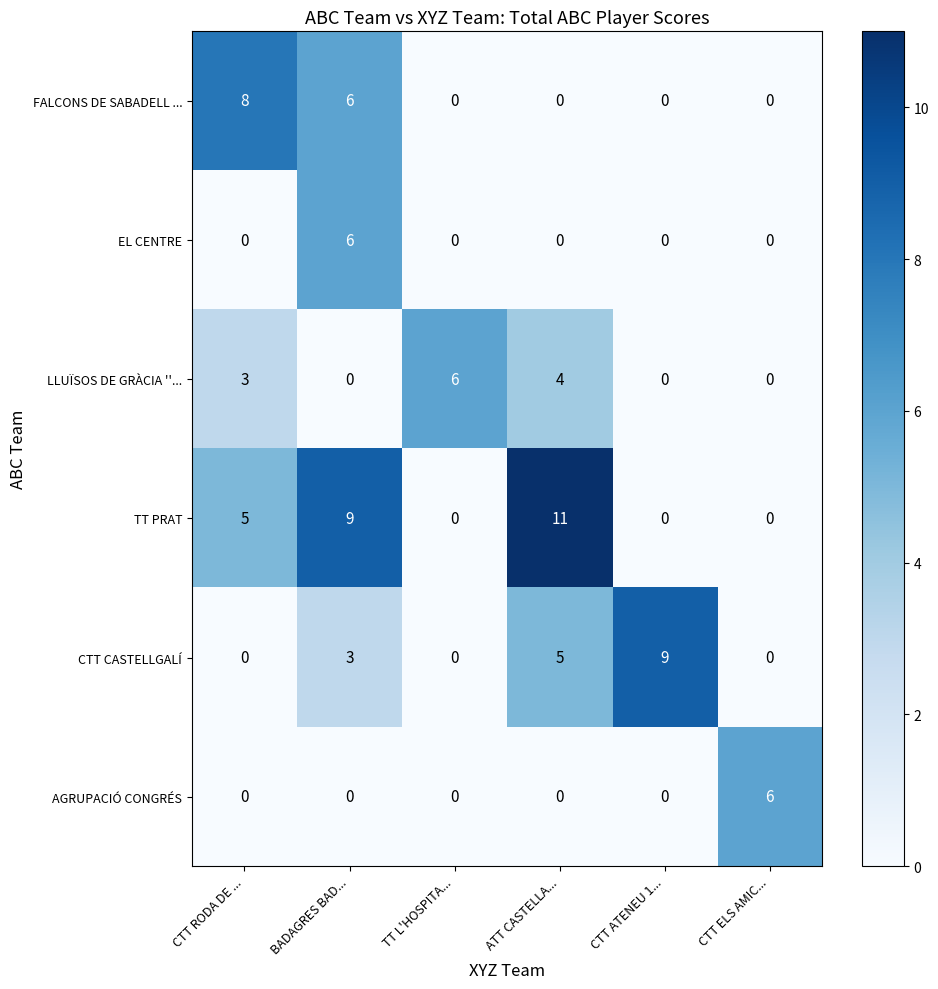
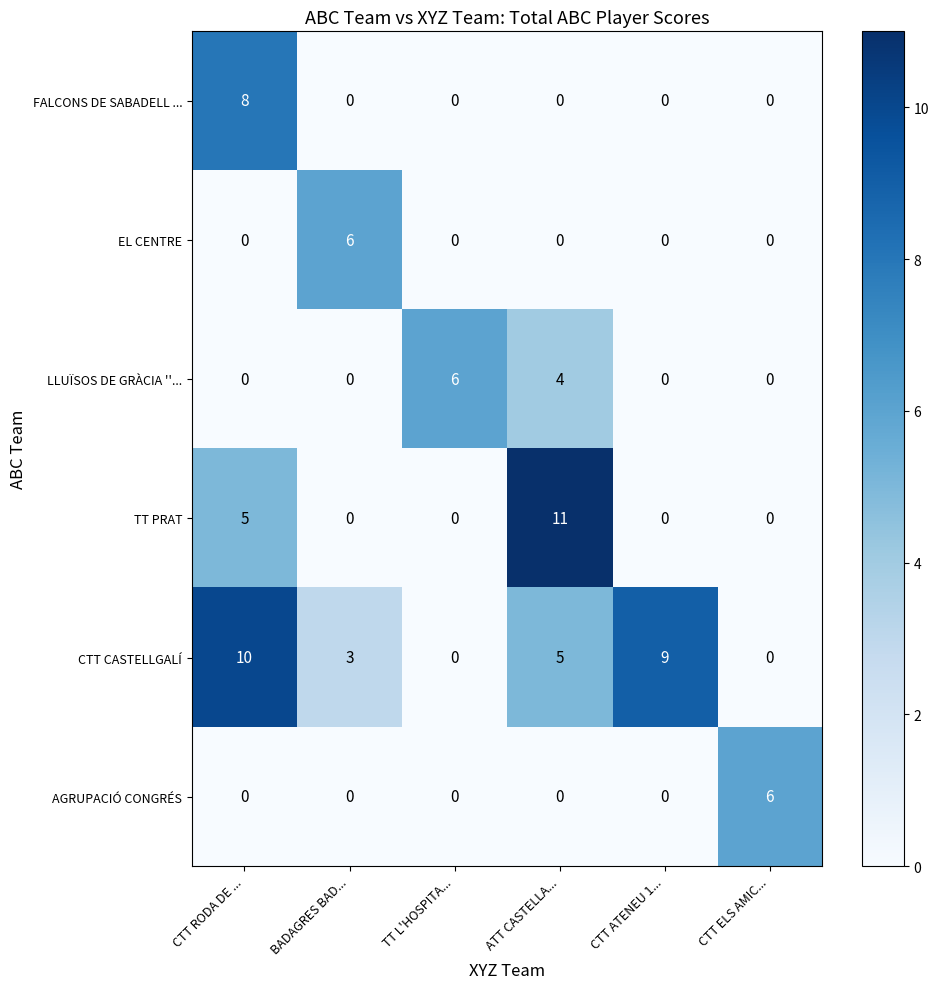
FALCONS DE SABADELL ..., BADAGRES BAD...: 6 -> 0
LLUÏSOS DE GRÀCIA ''..., CTT RODA DE ...: 3 -> 0
TT PRAT, BADAGRES BAD...: 9 -> 0
CTT CASTELLGALÍ, CTT RODA DE ...: 0 -> 10
